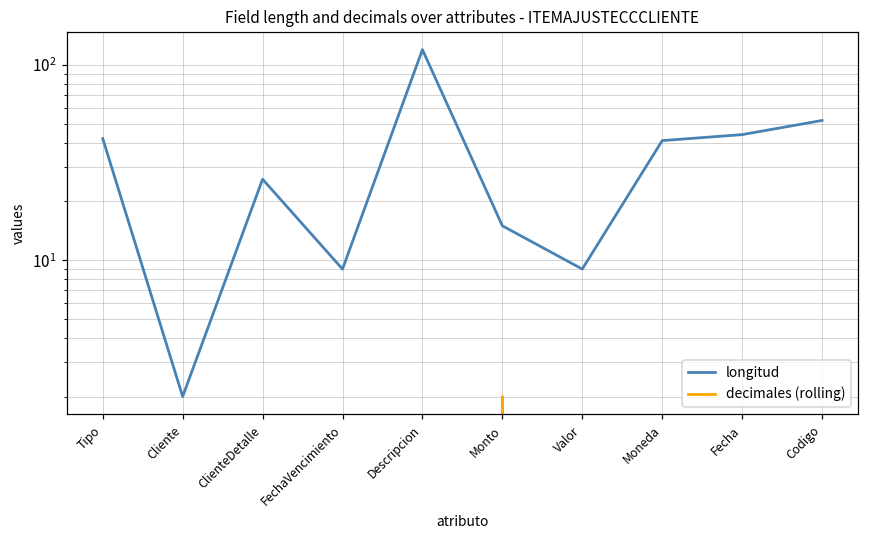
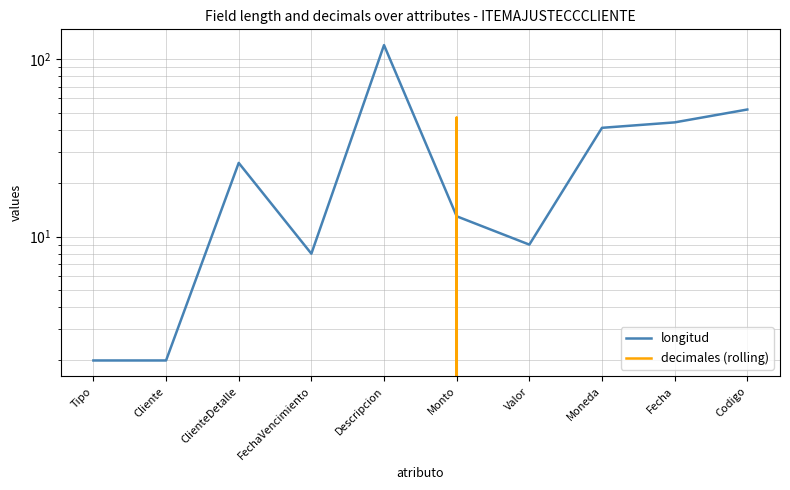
longitud, Tipo: 42 -> 2
longitud, FechaVencimiento: 9 -> 8
longitud, Monto: 15 -> 13
decimales (rolling), Monto: 2 -> 47
